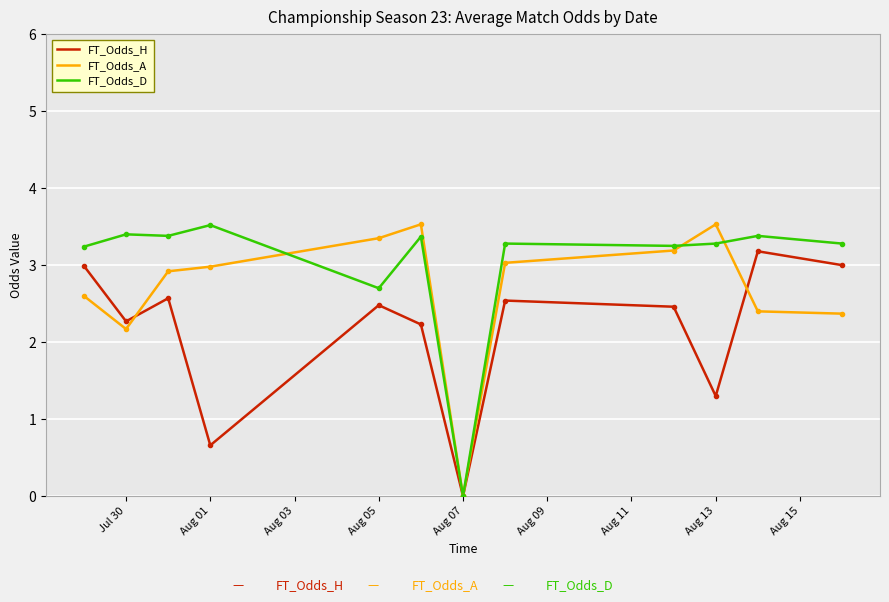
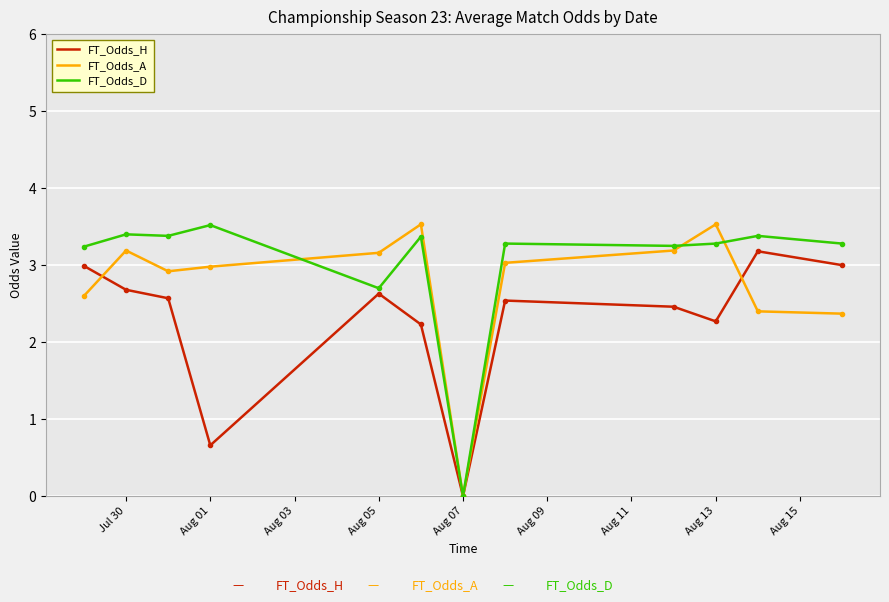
FT_Odds_H, Jul 30: 2.3 -> 2.7
FT_Odds_A, Jul 30: 2.2 -> 3.2
FT_Odds_H, Aug 05: 2.5 -> 2.6
FT_Odds_A, Aug 05: 3.4 -> 3.2
FT_Odds_H, Aug 13: 1.3 -> 2.3
